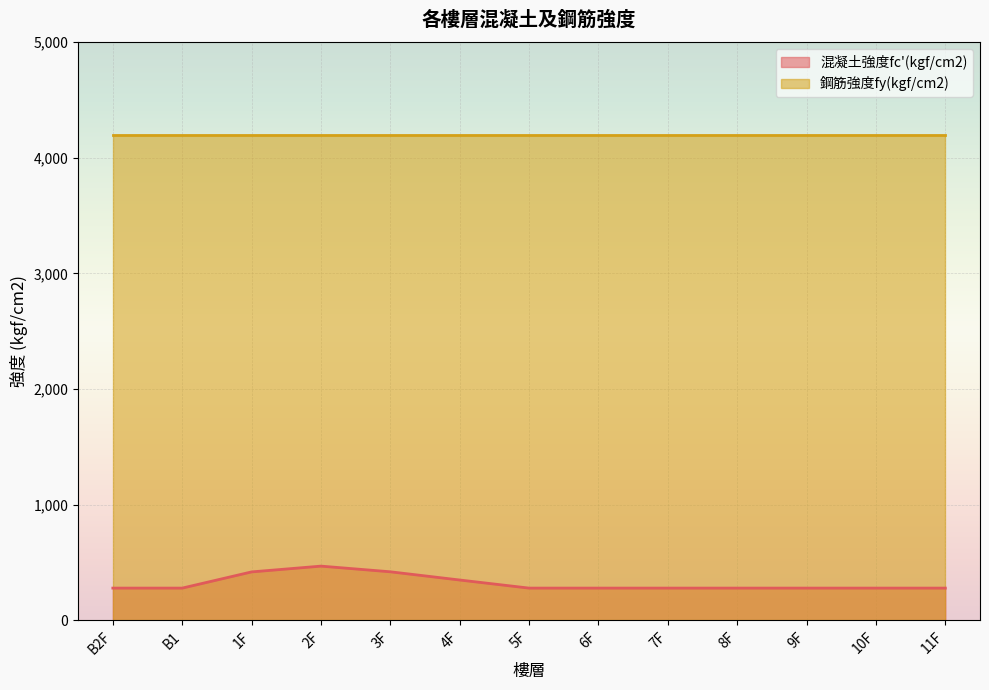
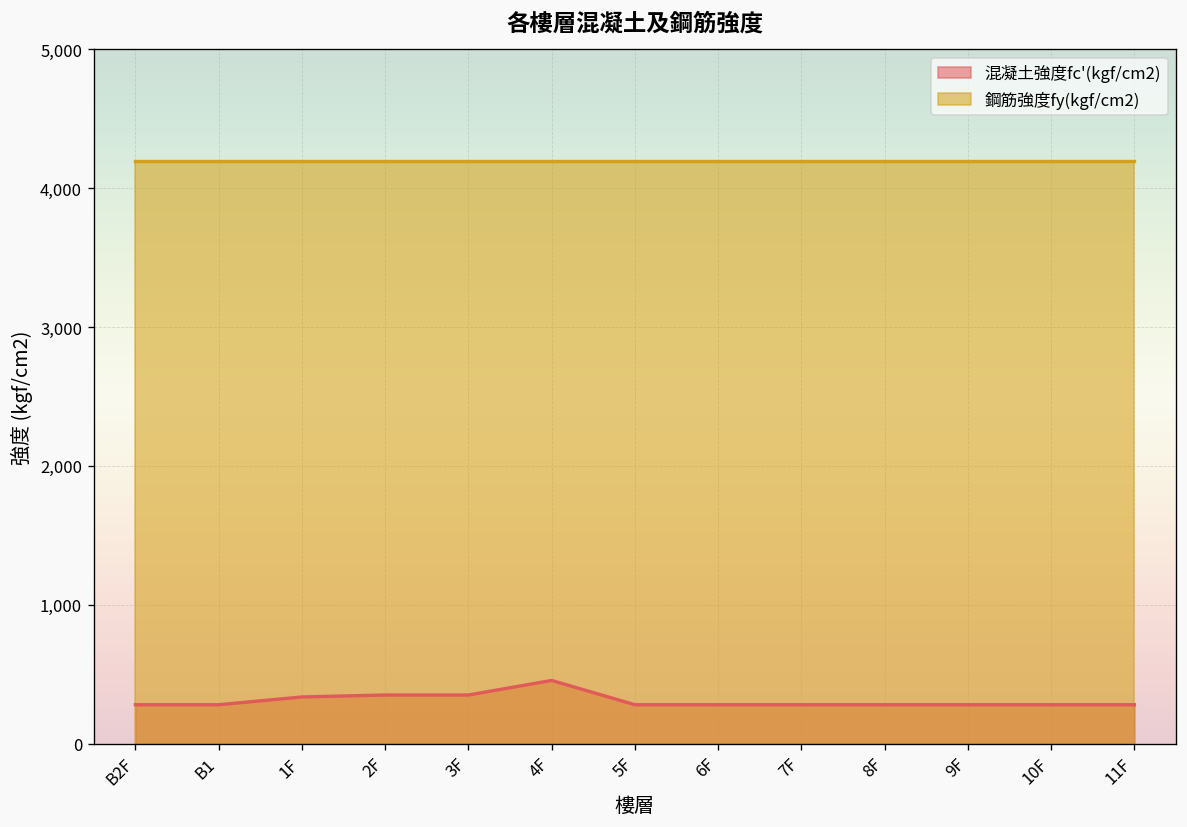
混凝土強度fc'(kgf/cm2), 1F: 420 -> 340
混凝土強度fc'(kgf/cm2), 2F: 470 -> 350
混凝土強度fc'(kgf/cm2), 3F: 420 -> 350
混凝土強度fc'(kgf/cm2), 4F: 350 -> 460
